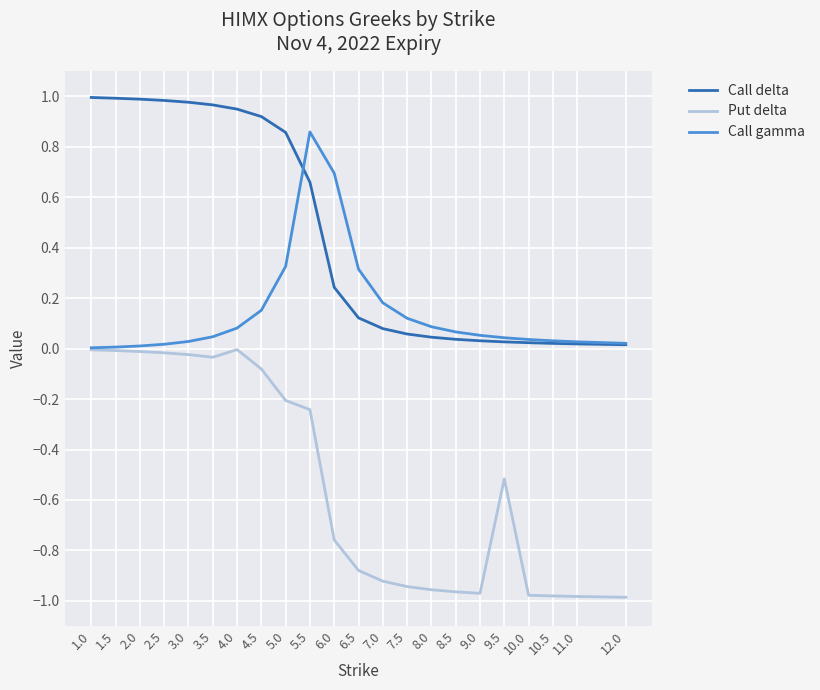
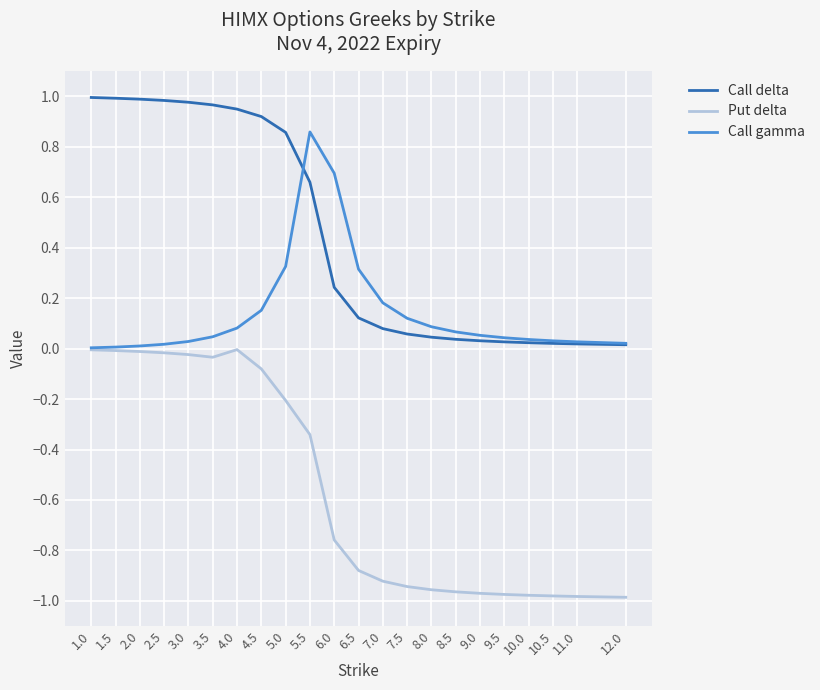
Put delta, 5.5: -0.24 -> -0.34
Put delta, 9.5: -0.52 -> -0.97
